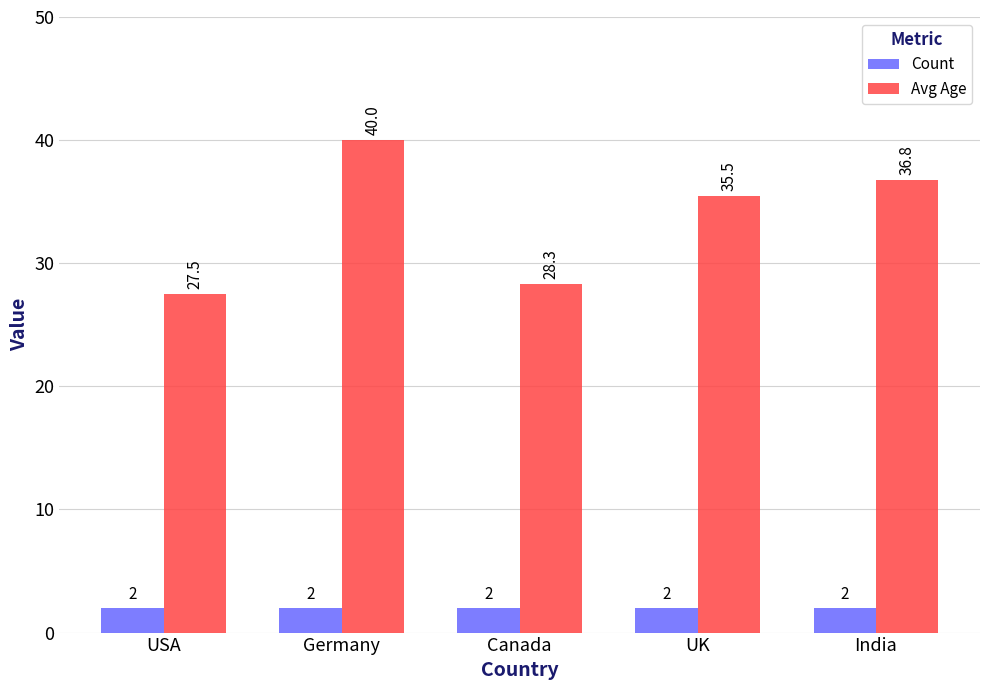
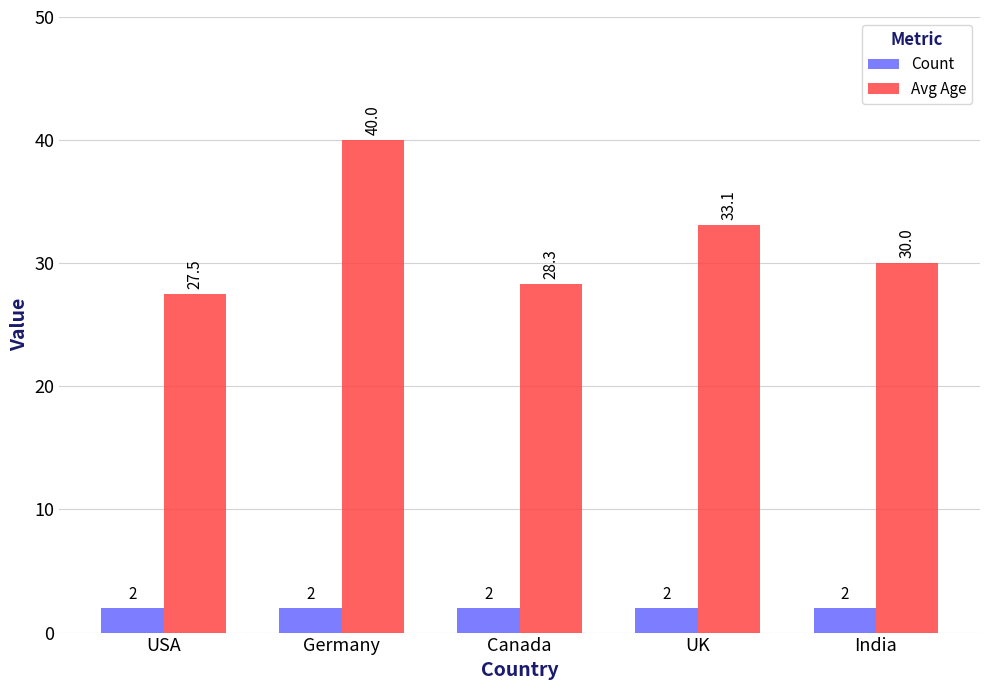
Avg Age, UK: 35.5 -> 33.1
Avg Age, India: 36.8 -> 30.0
